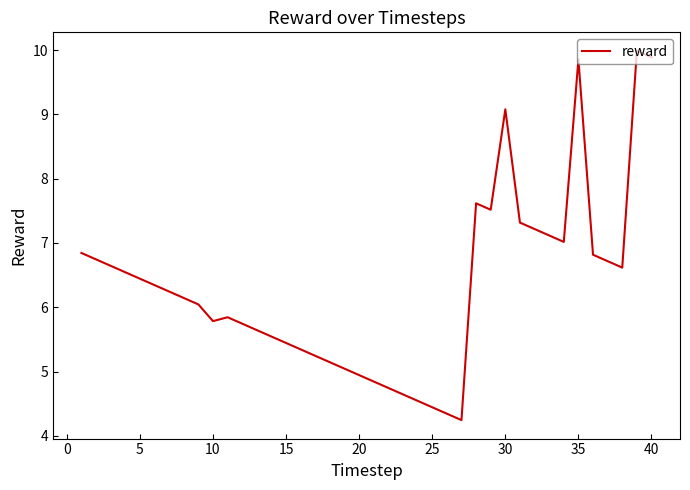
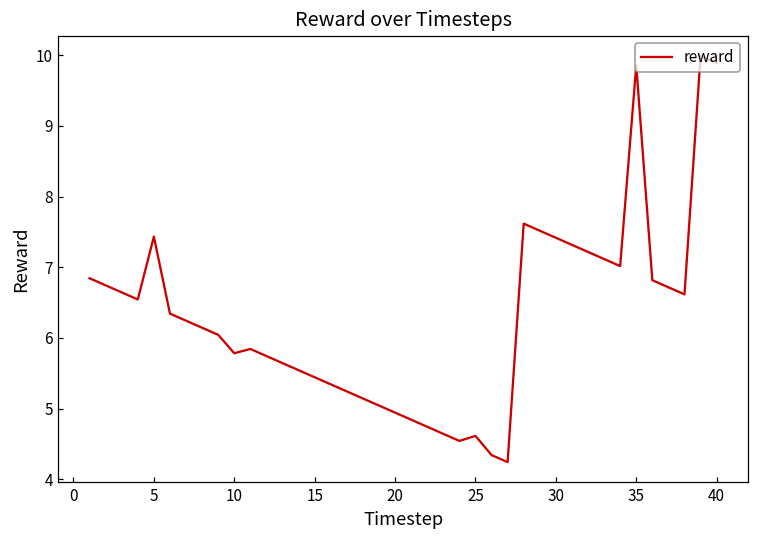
5: 6.4 -> 7.4
25: 4.4 -> 4.6
30: 9.1 -> 7.4
